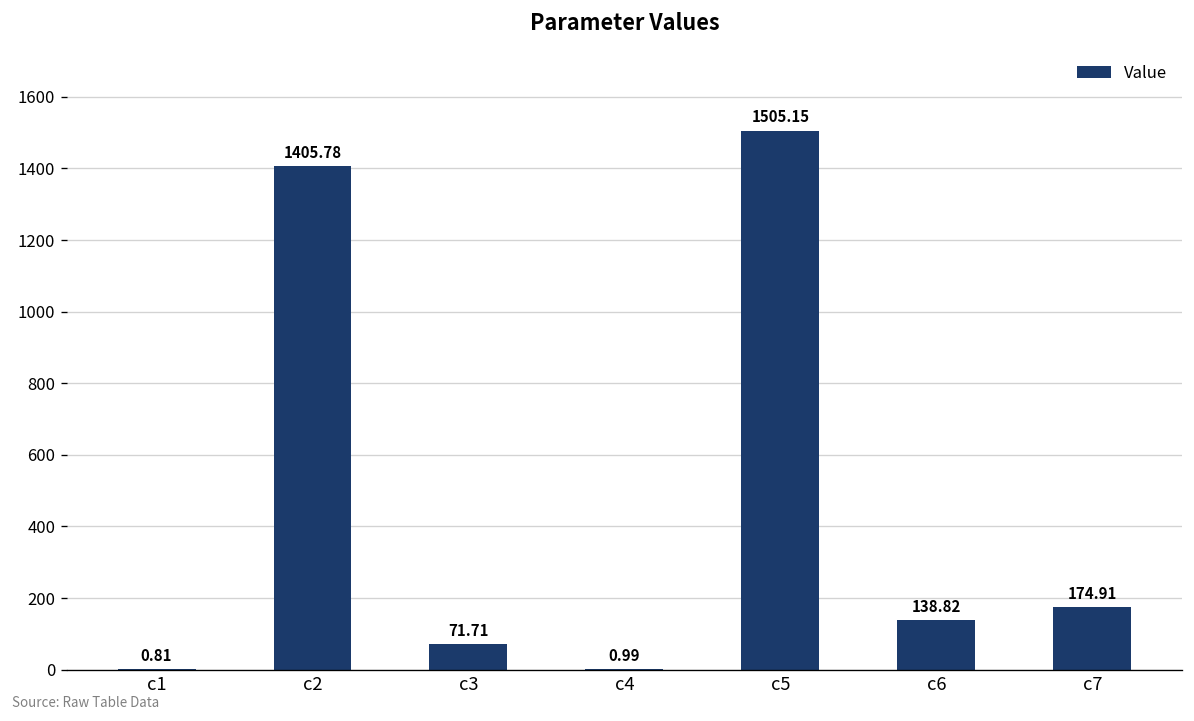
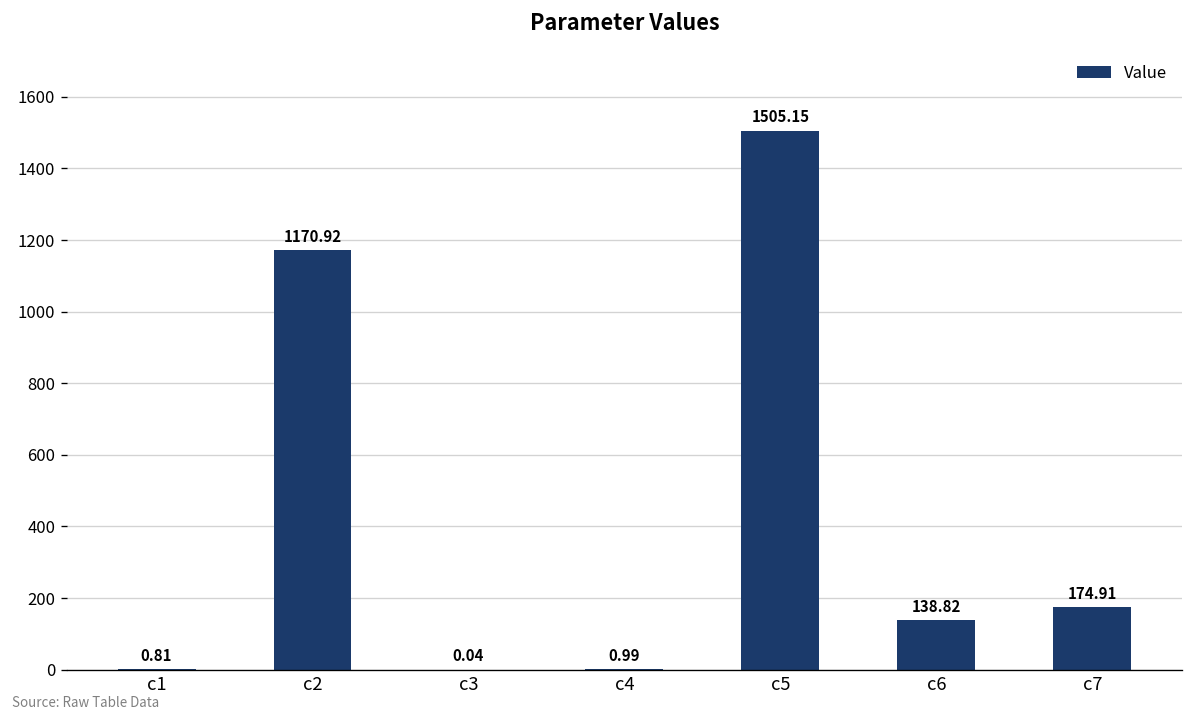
c2: 1405.78 -> 1170.92
c3: 71.71 -> 0.04
